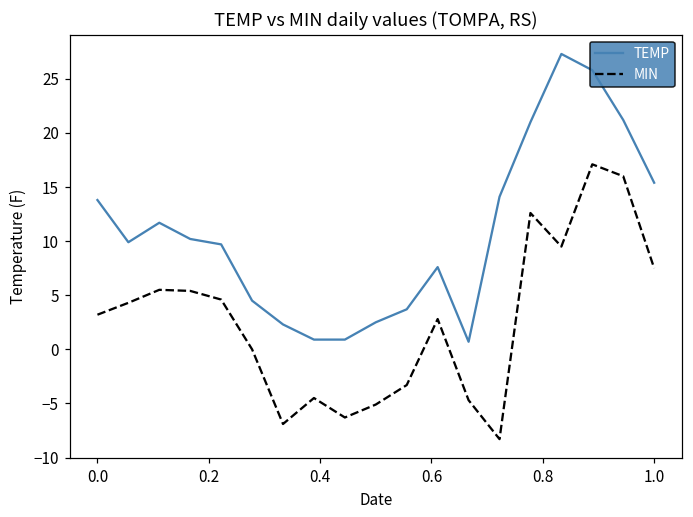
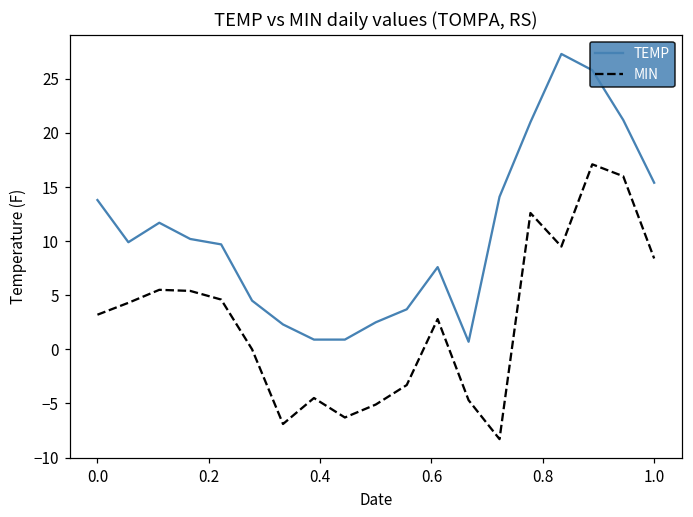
MIN, 1.0: 7.5 -> 8.4
